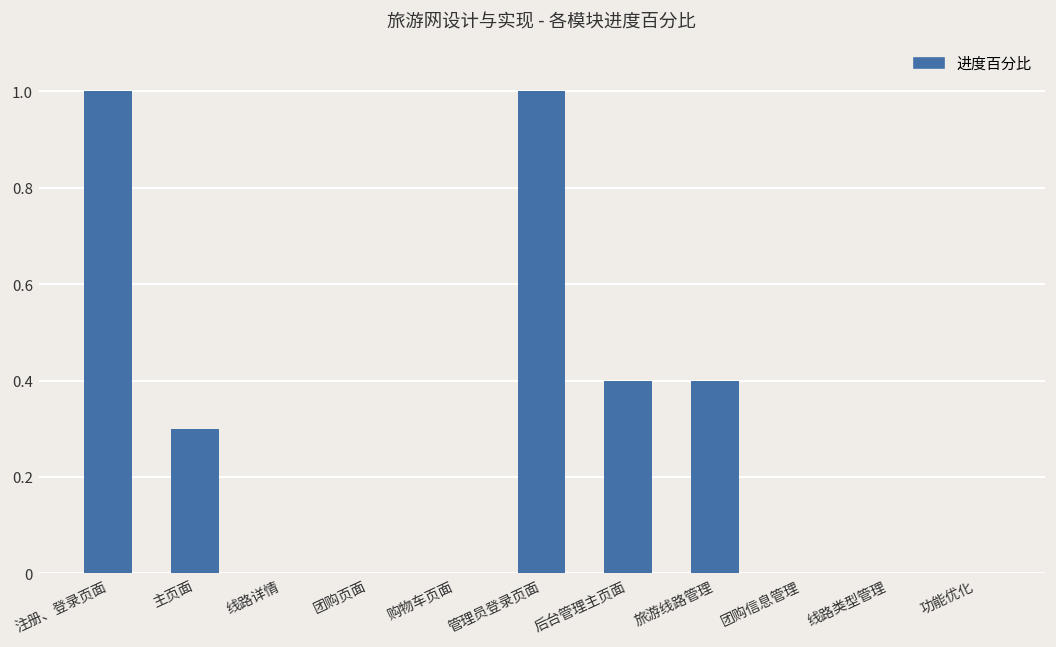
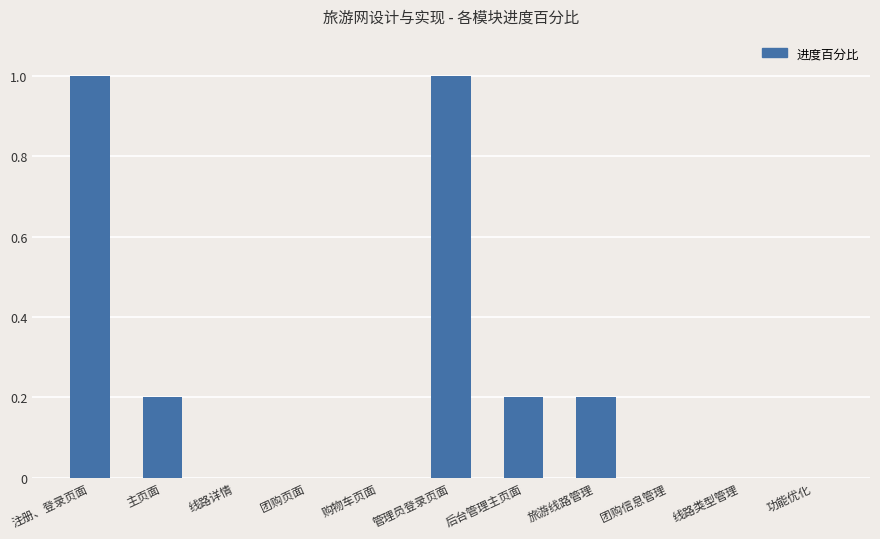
主页面: 0.3 -> 0.2
后台管理主页面: 0.4 -> 0.2
旅游线路管理: 0.4 -> 0.2
